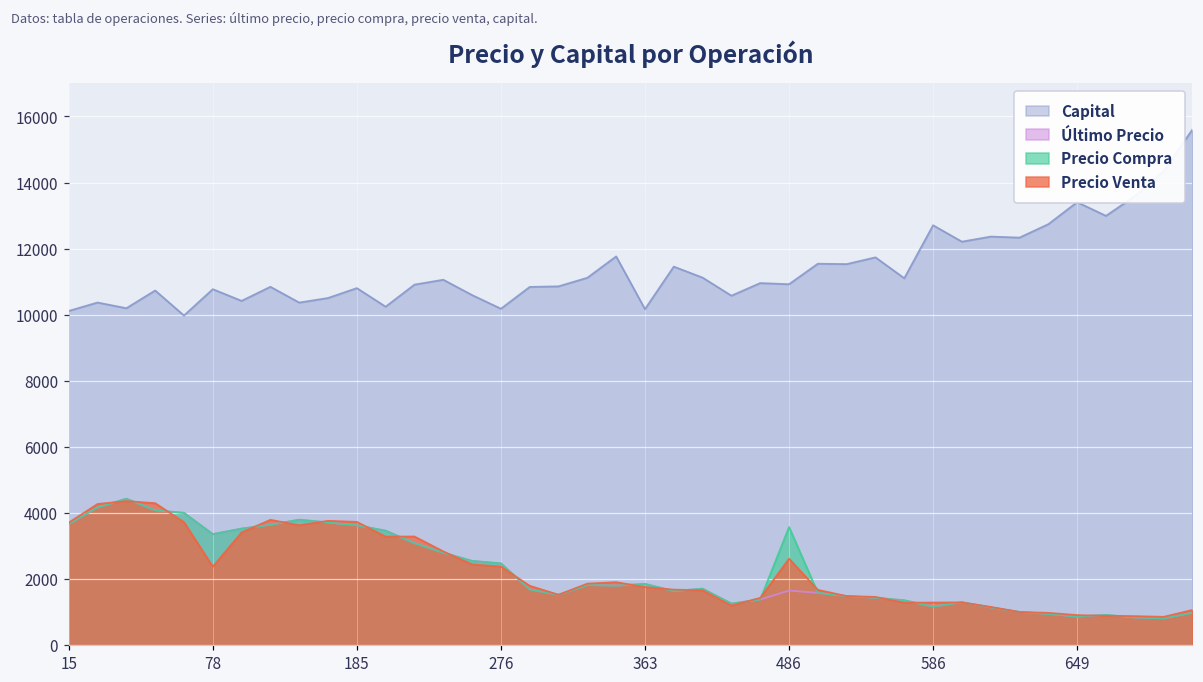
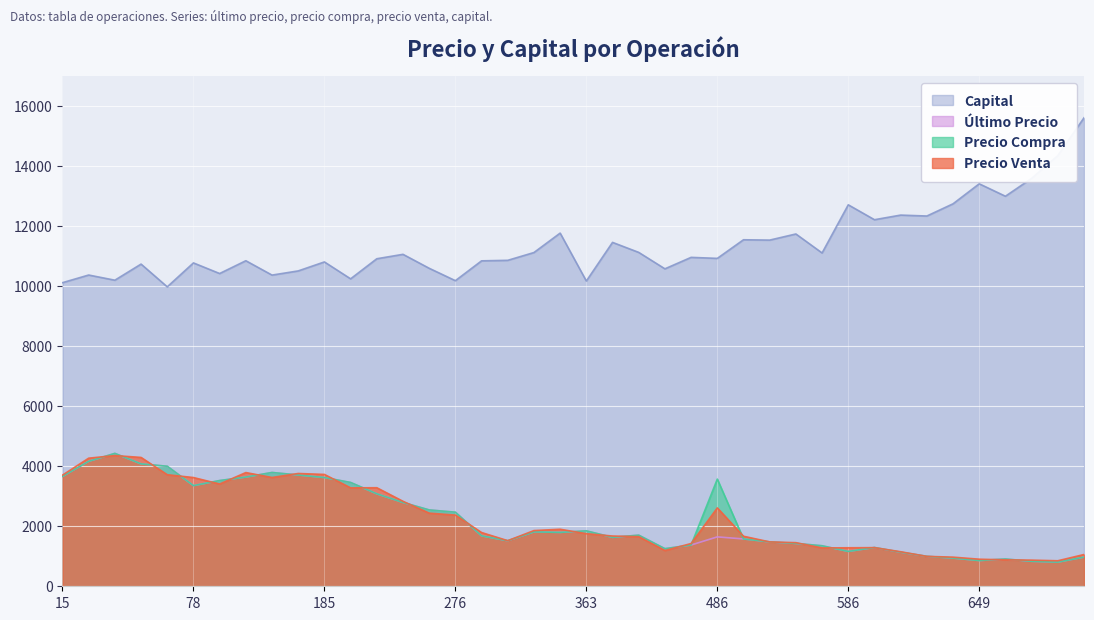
Precio Venta, 78: 2400 -> 3600
